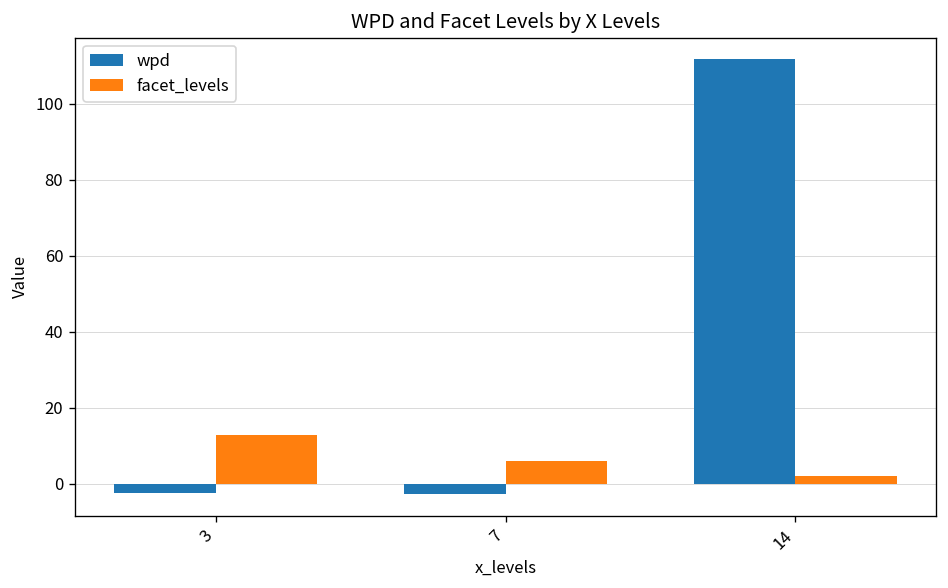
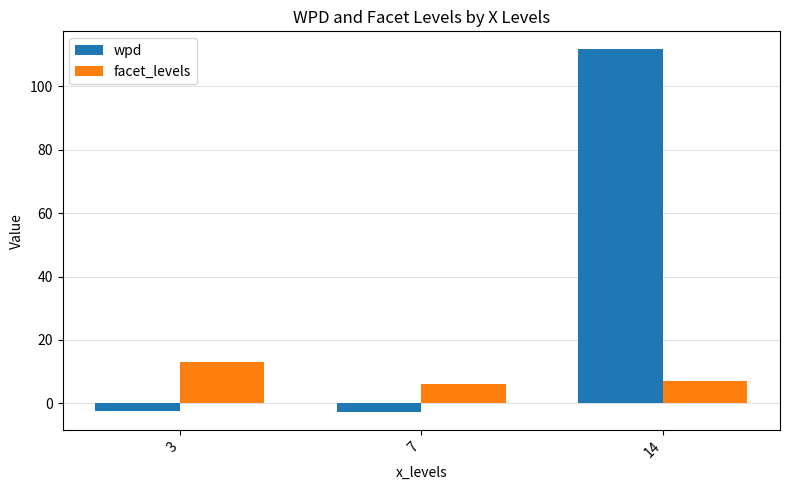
facet_levels, 14: 2 -> 7
